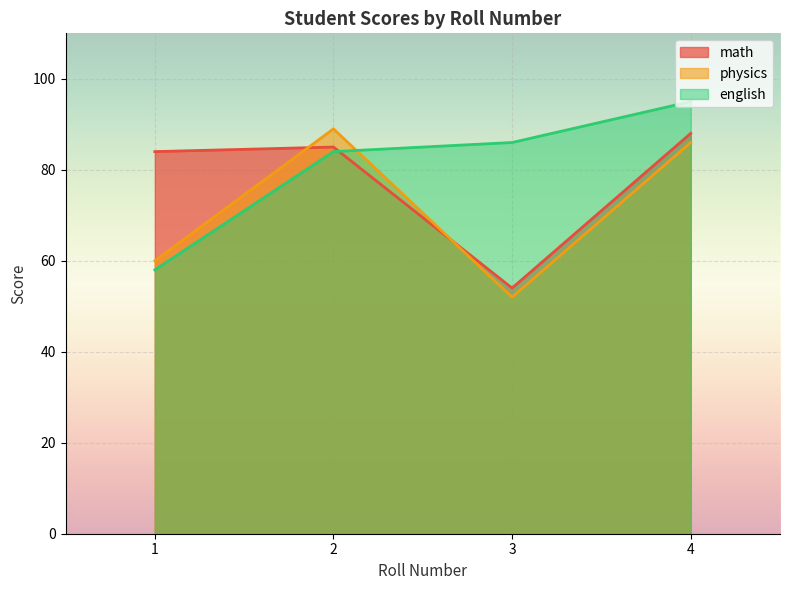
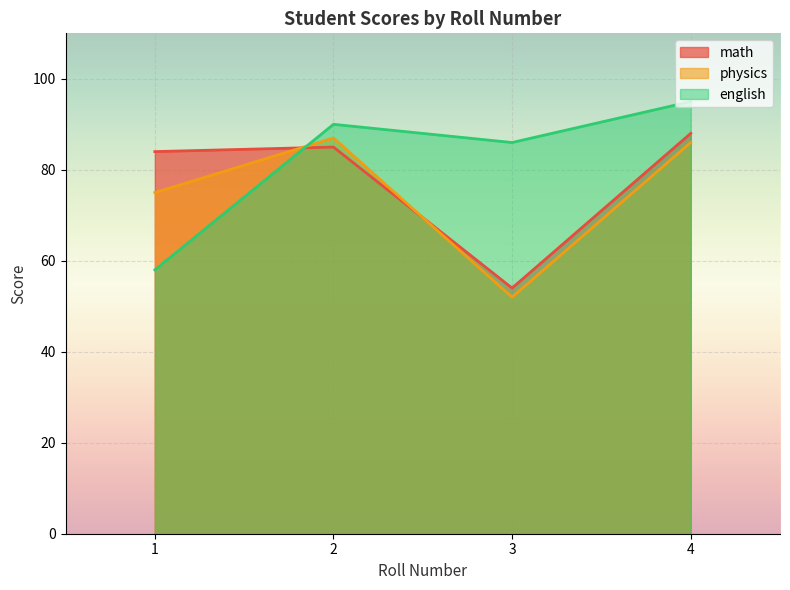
physics, 1: 60 -> 75
physics, 2: 89 -> 87
english, 2: 84 -> 90
